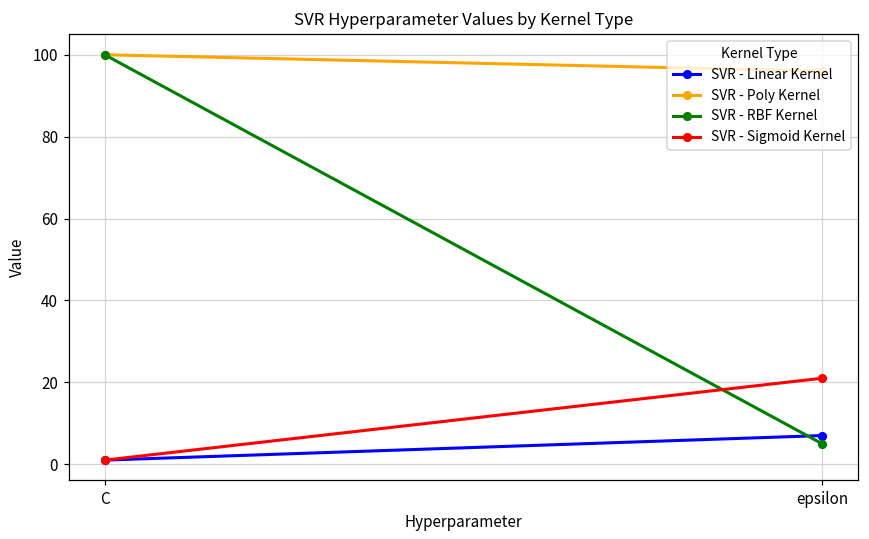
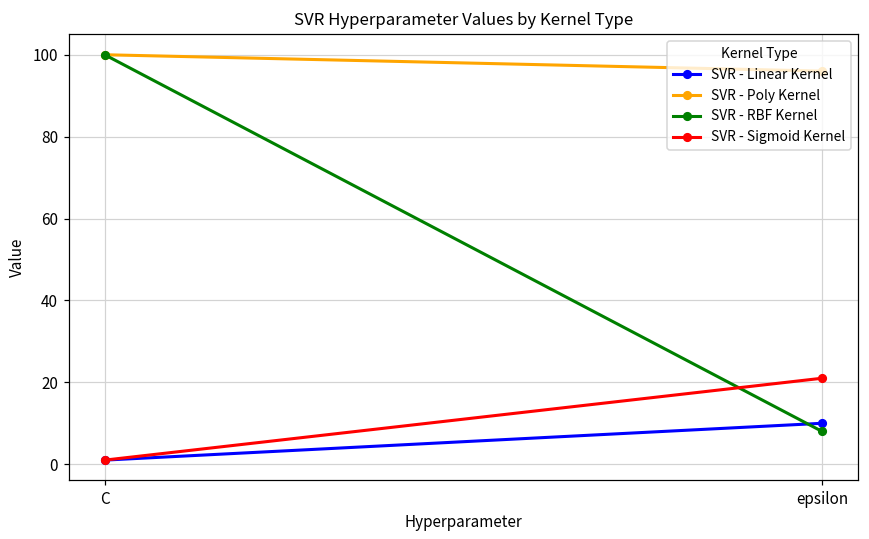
SVR - Linear Kernel, epsilon: 7 -> 10
SVR - RBF Kernel, epsilon: 5 -> 8
